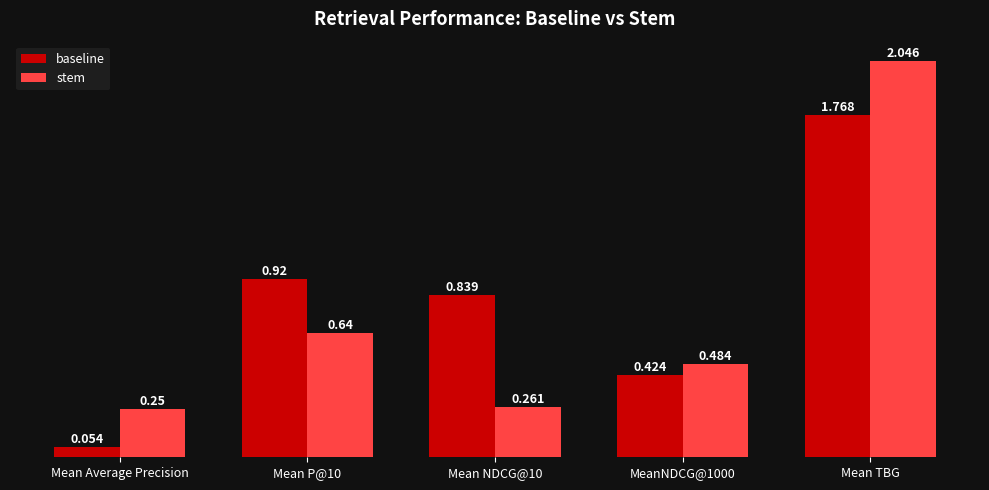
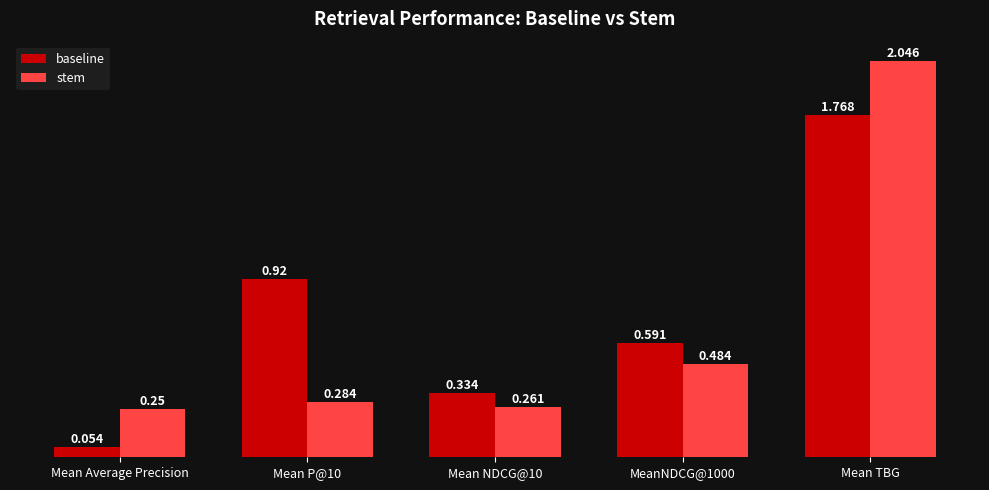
stem, Mean P@10: 0.64 -> 0.284
baseline, Mean NDCG@10: 0.839 -> 0.334
baseline, MeanNDCG@1000: 0.424 -> 0.591
